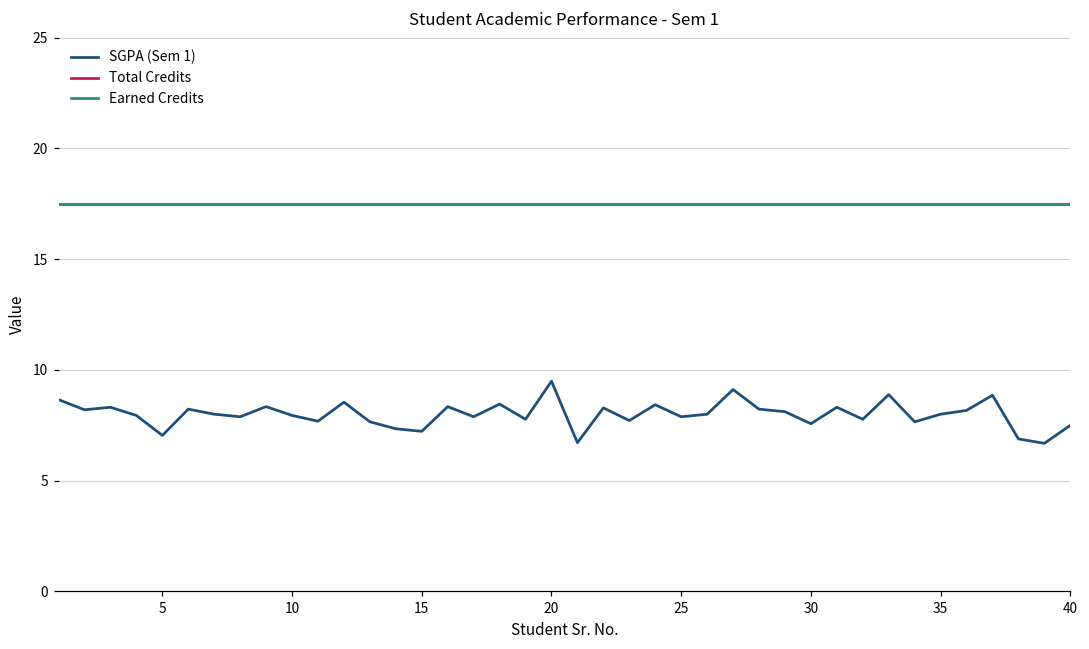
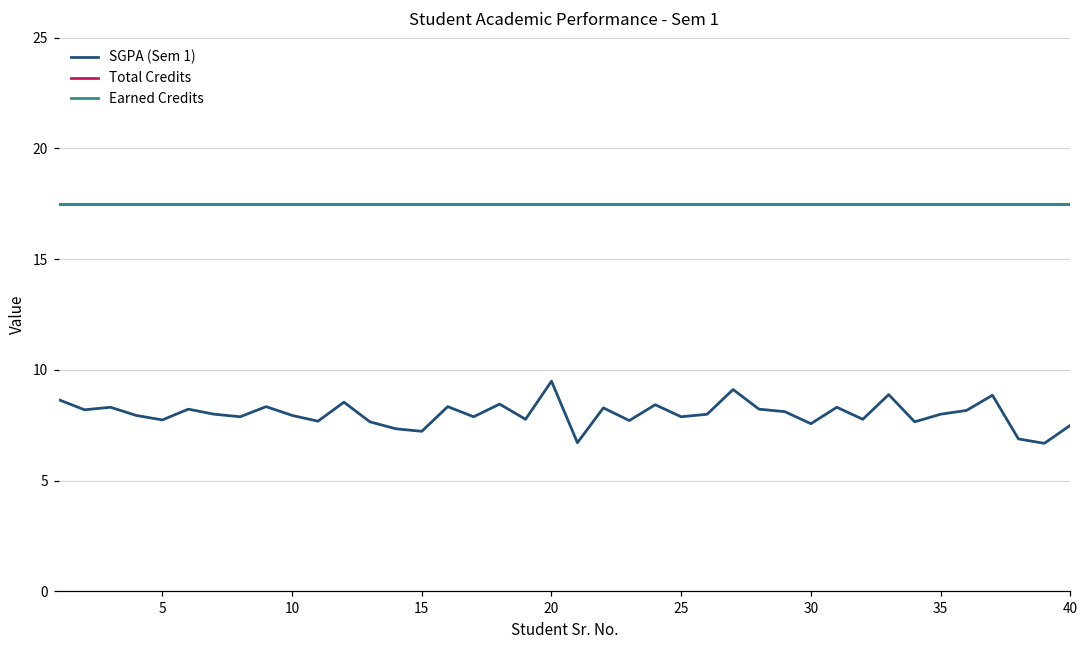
SGPA (Sem 1), 5: 7.0 -> 7.7
